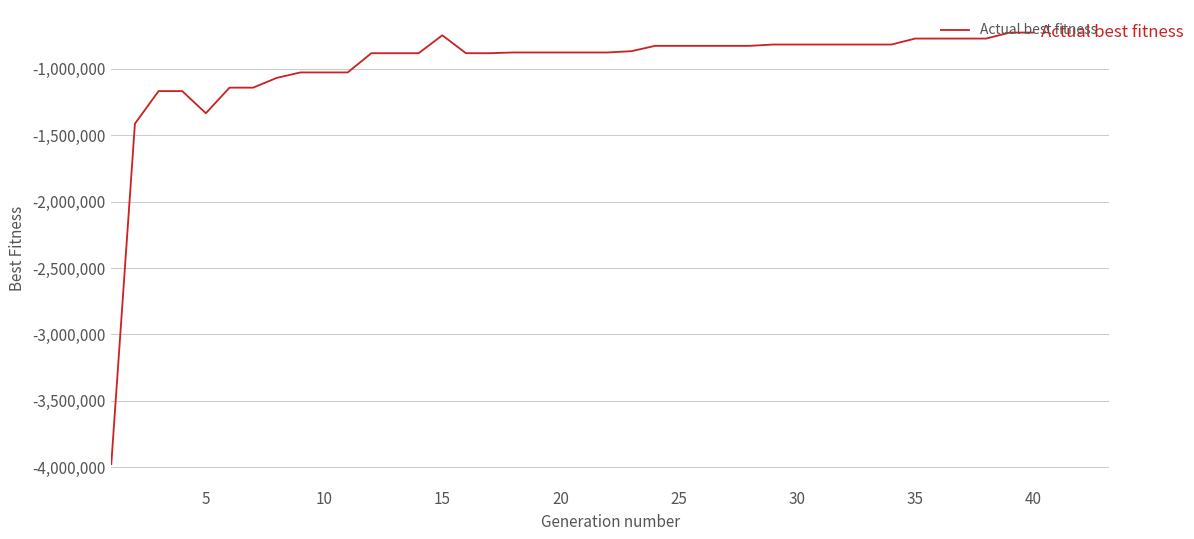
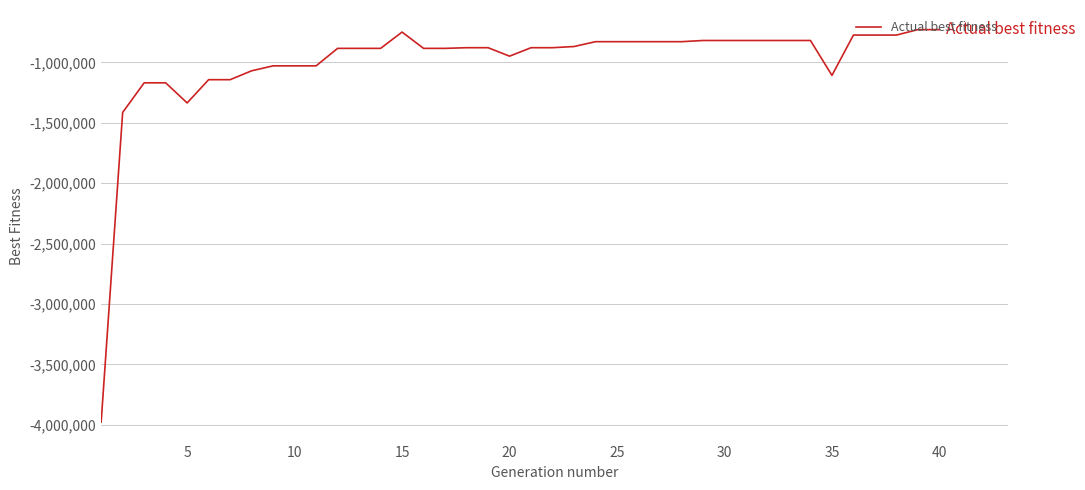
20: -880,000 -> -950,000
35: -770,000 -> -1,110,000
